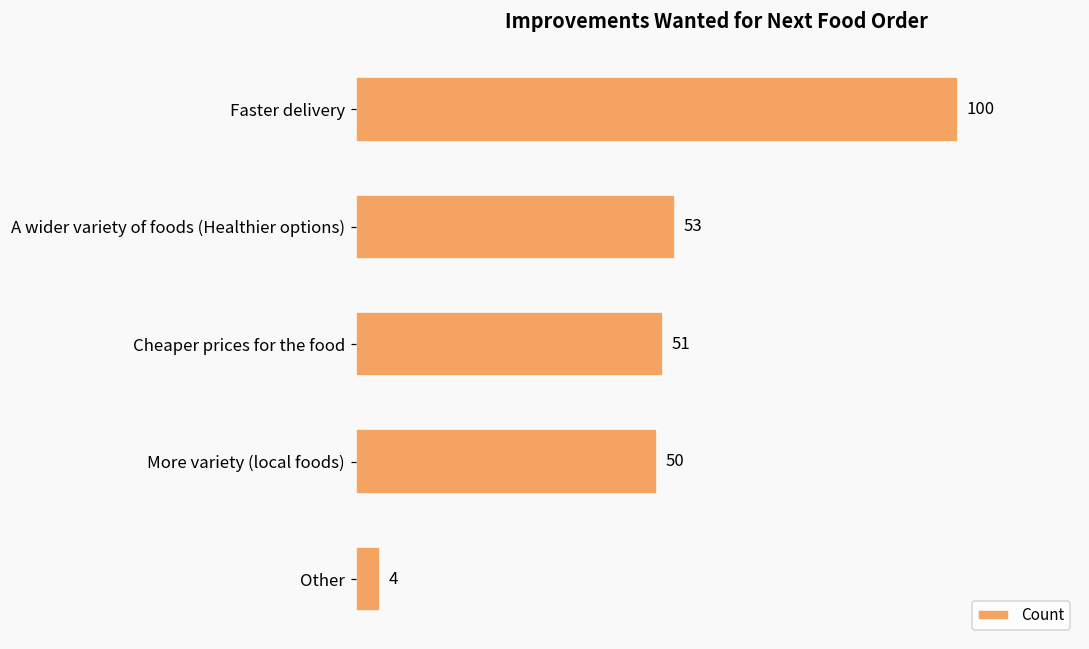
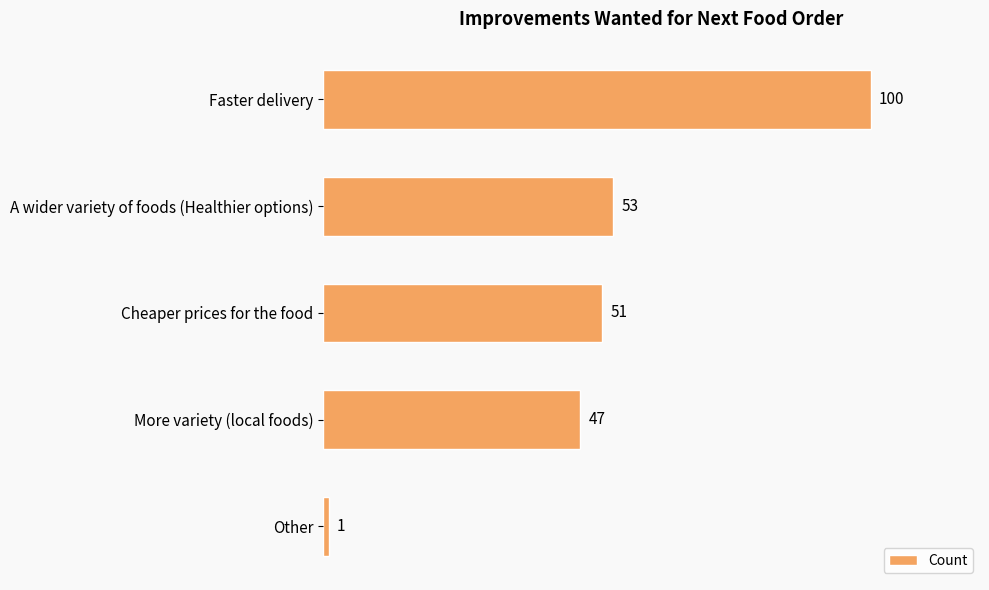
More variety (local foods): 50 -> 47
Other: 4 -> 1
